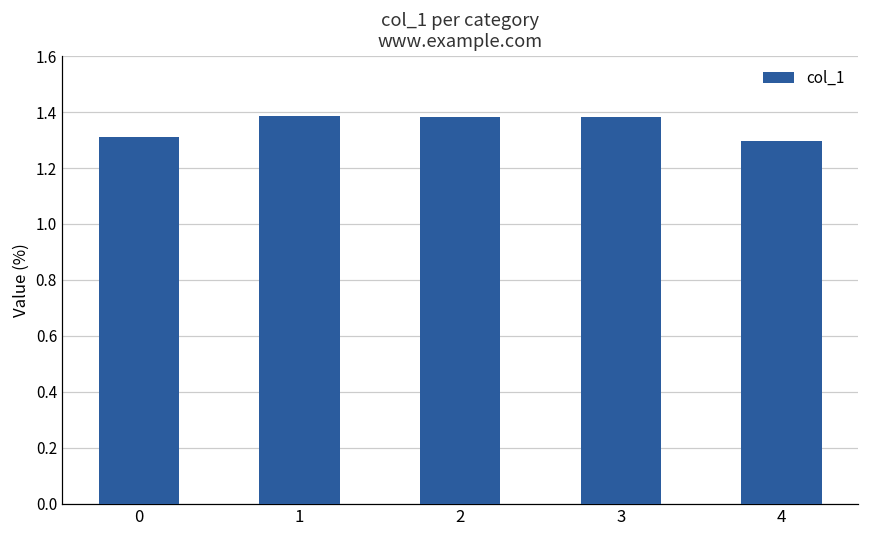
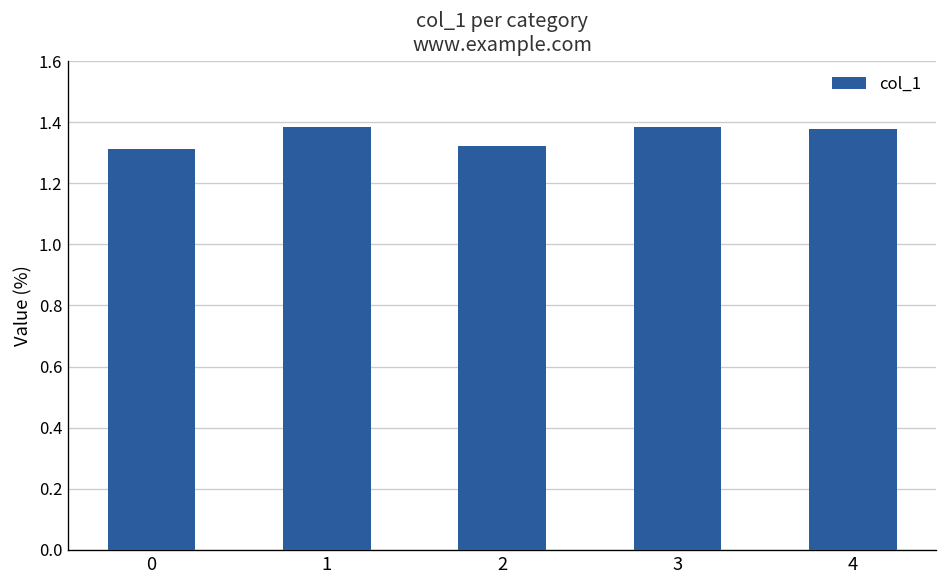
2: 1.38 -> 1.32
4: 1.30 -> 1.38
